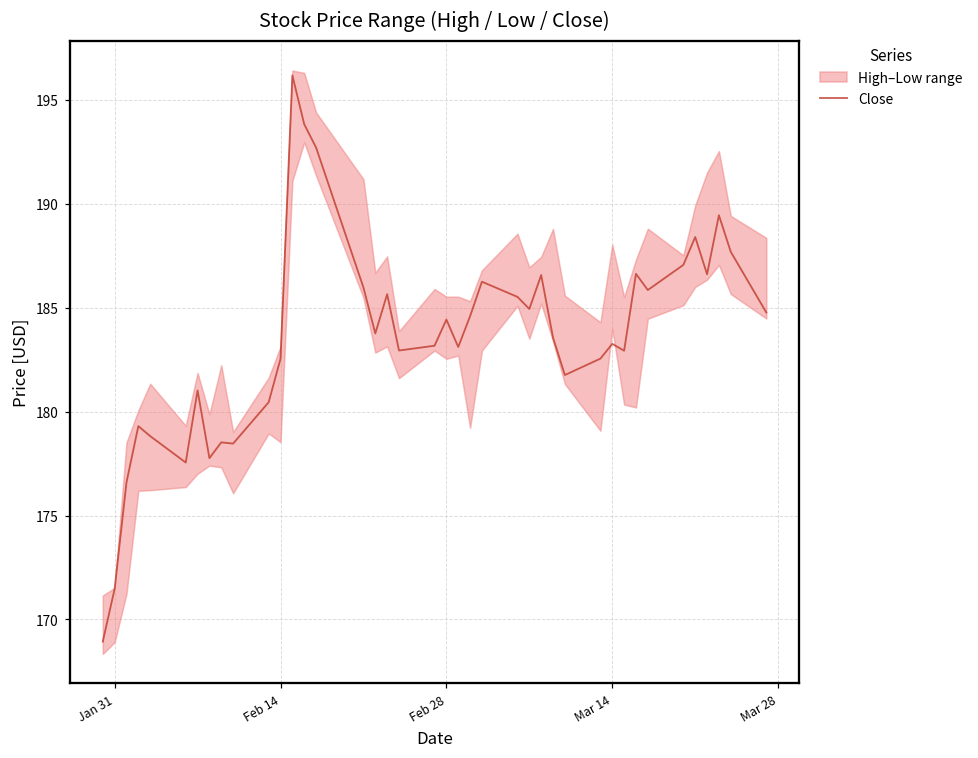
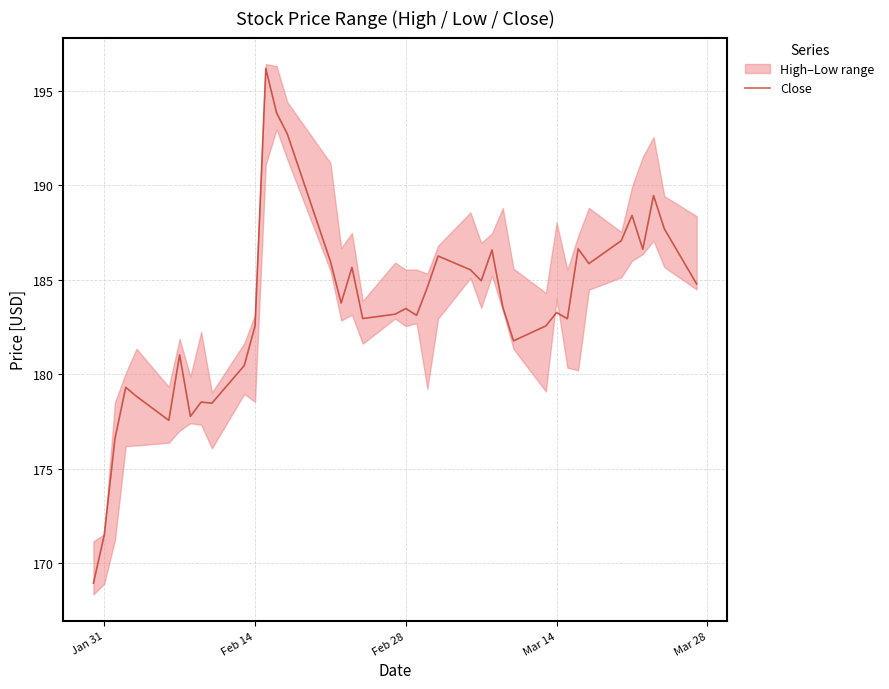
Close, Feb 28: 184.4 -> 183.5
